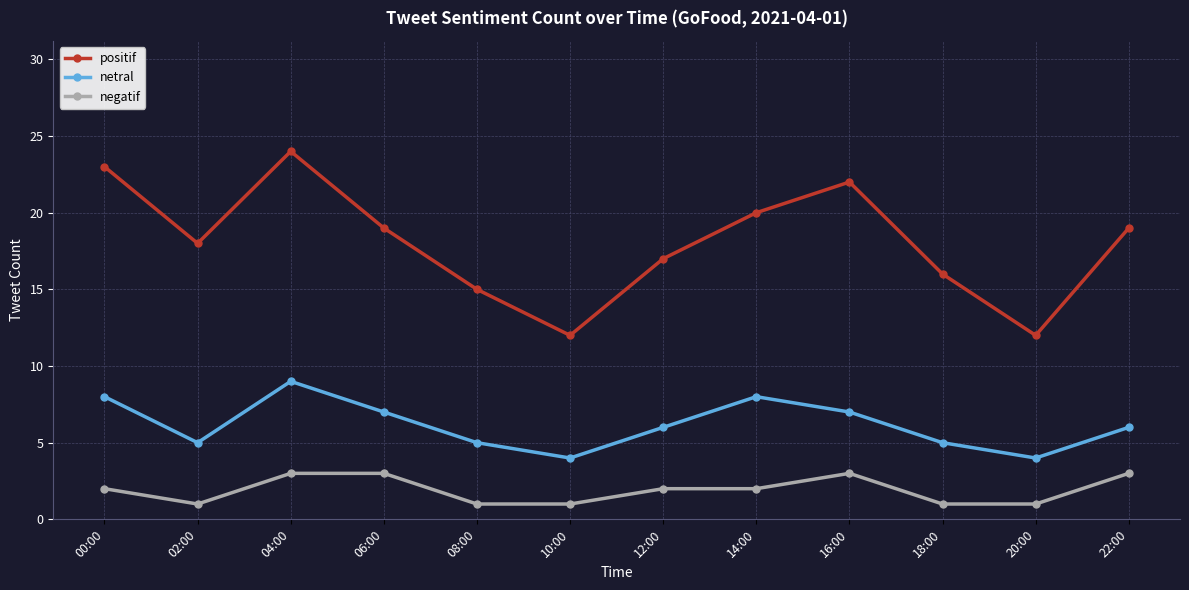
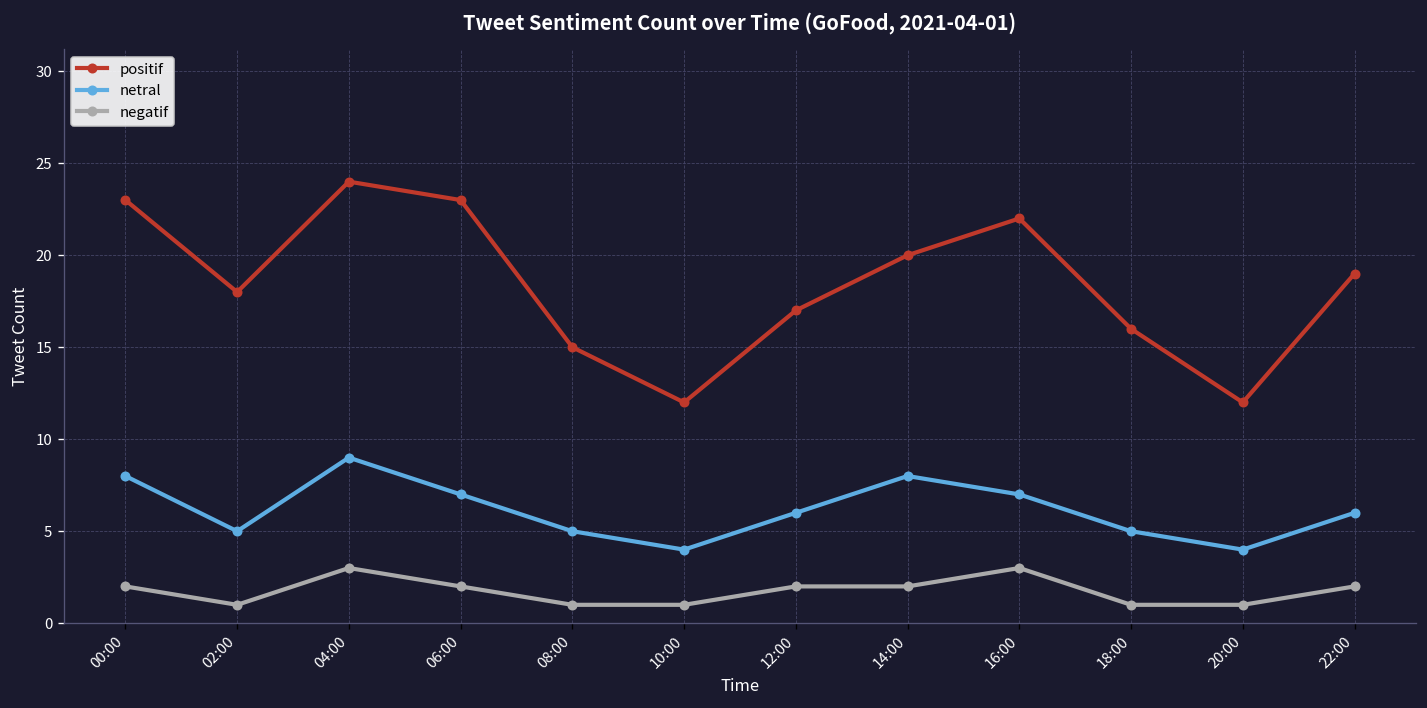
positif, 06:00: 19 -> 23
negatif, 06:00: 3 -> 2
negatif, 22:00: 3 -> 2
